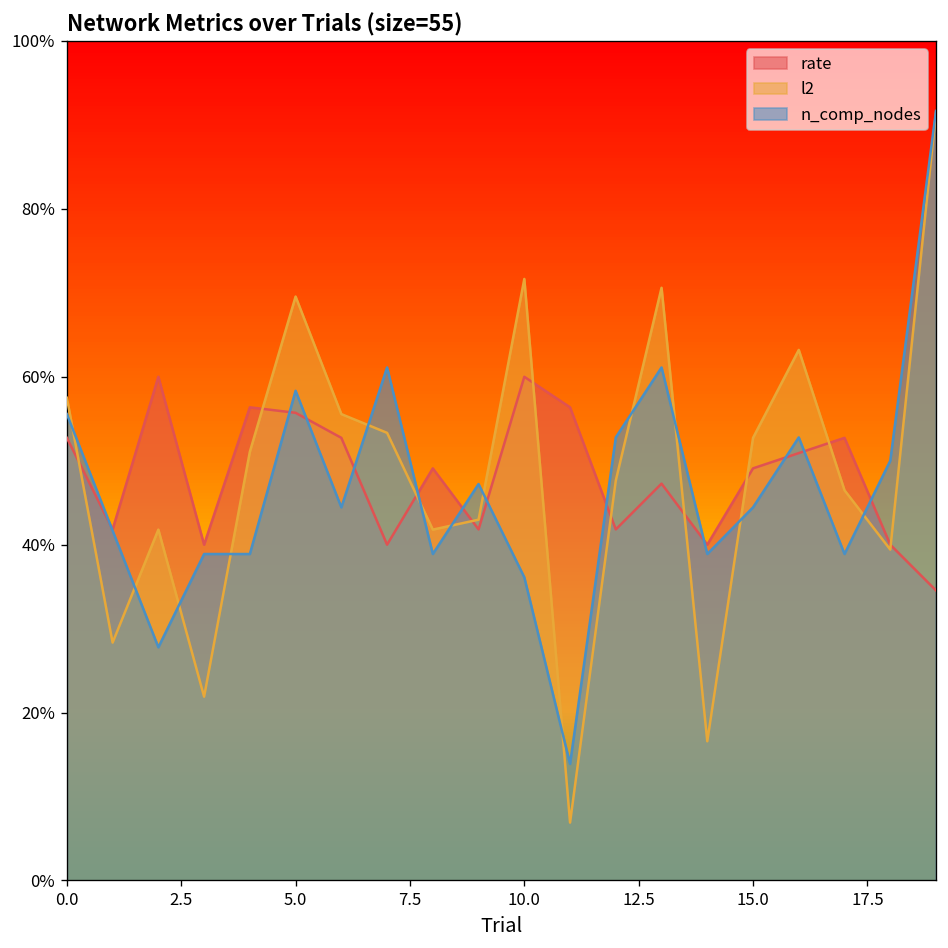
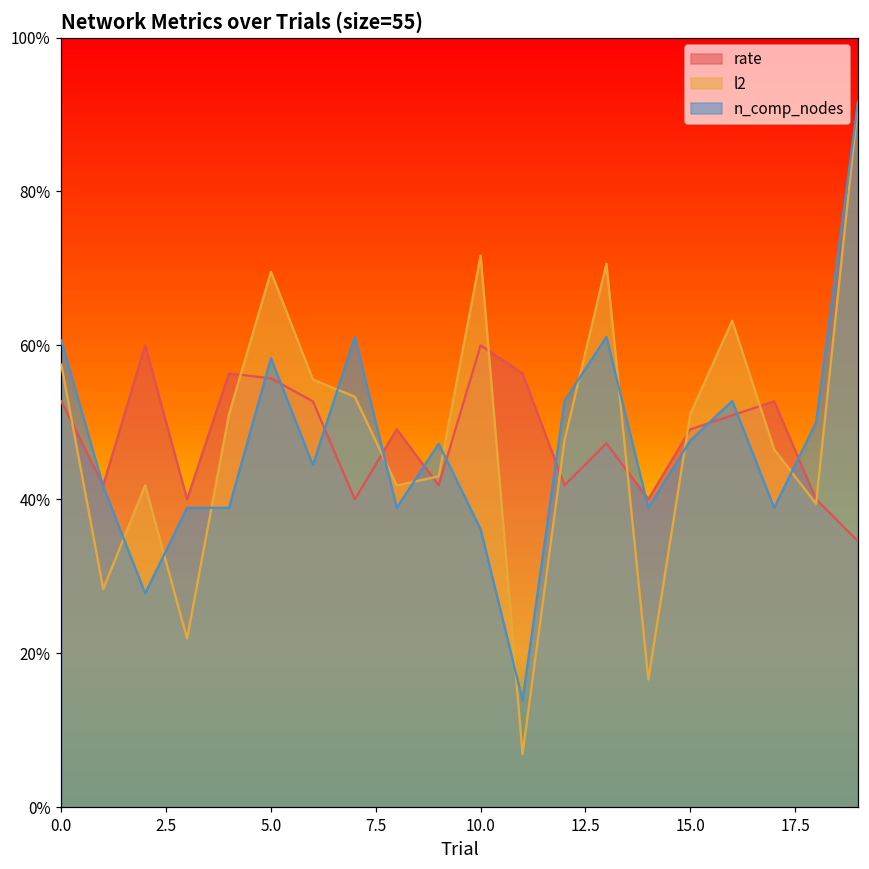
n_comp_nodes, 0.0: 56% -> 61%
l2, 15.0: 53% -> 51%
n_comp_nodes, 15.0: 44% -> 48%
